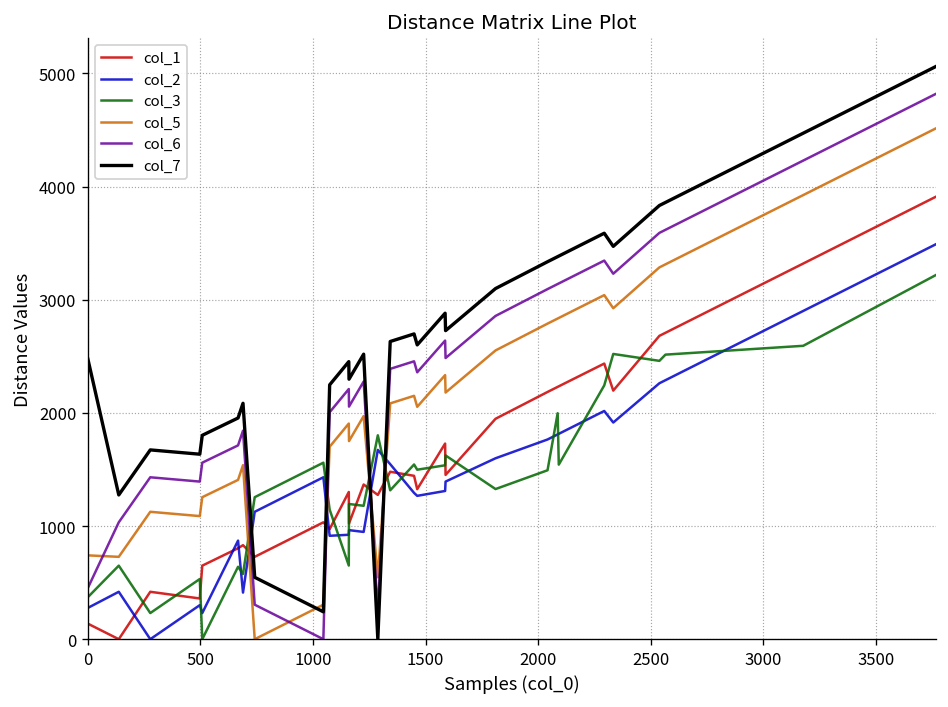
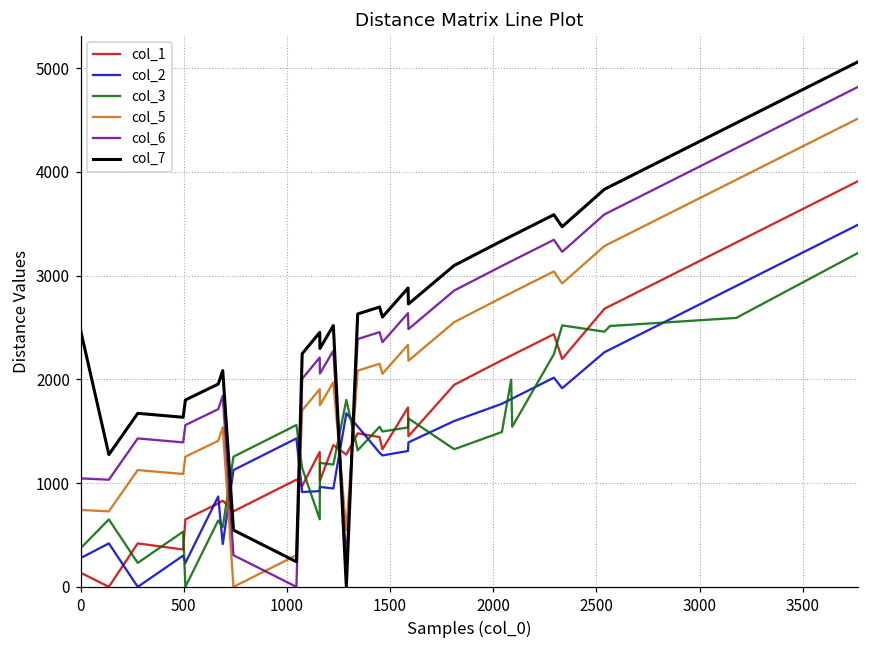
col_6, 0: 500 -> 1000
